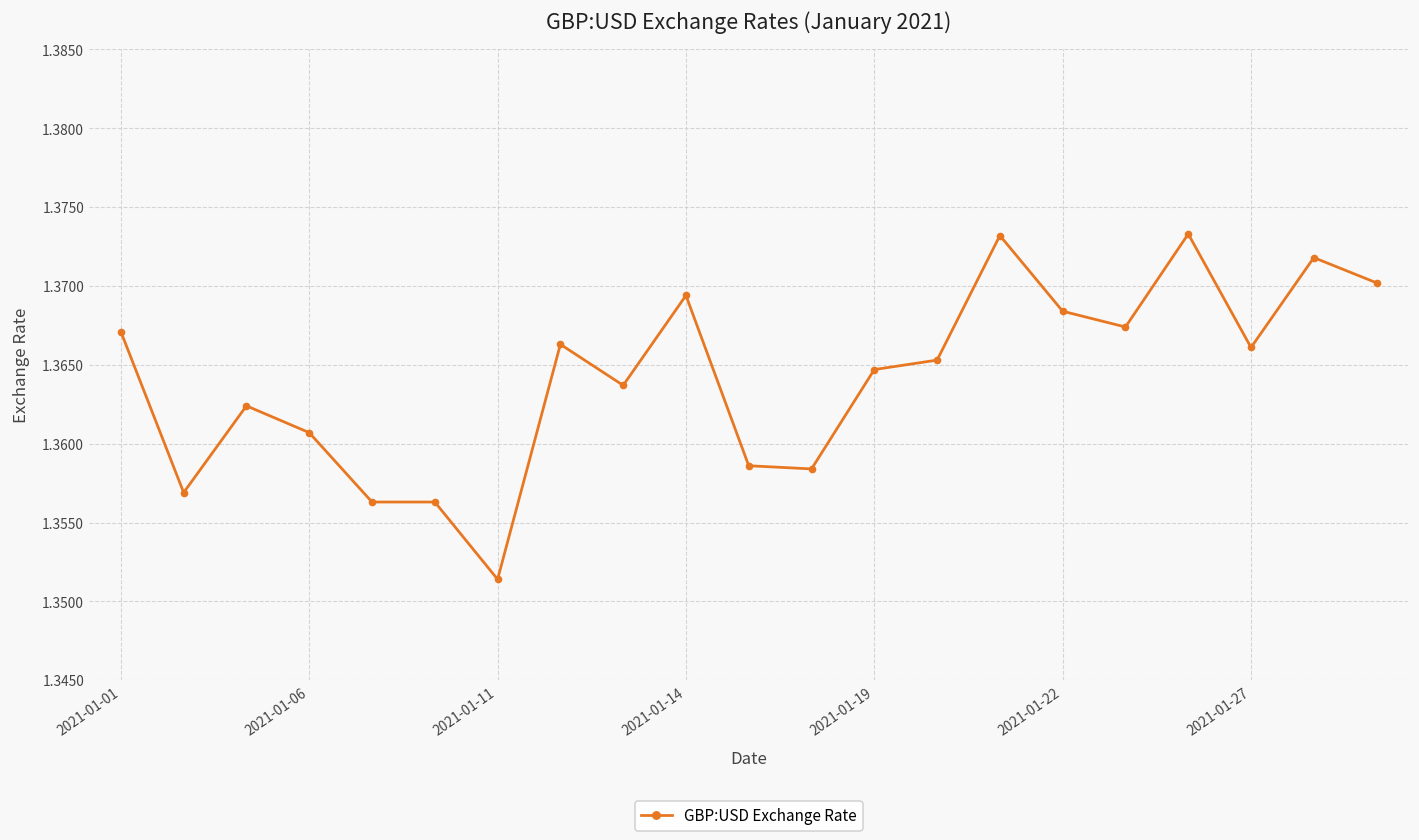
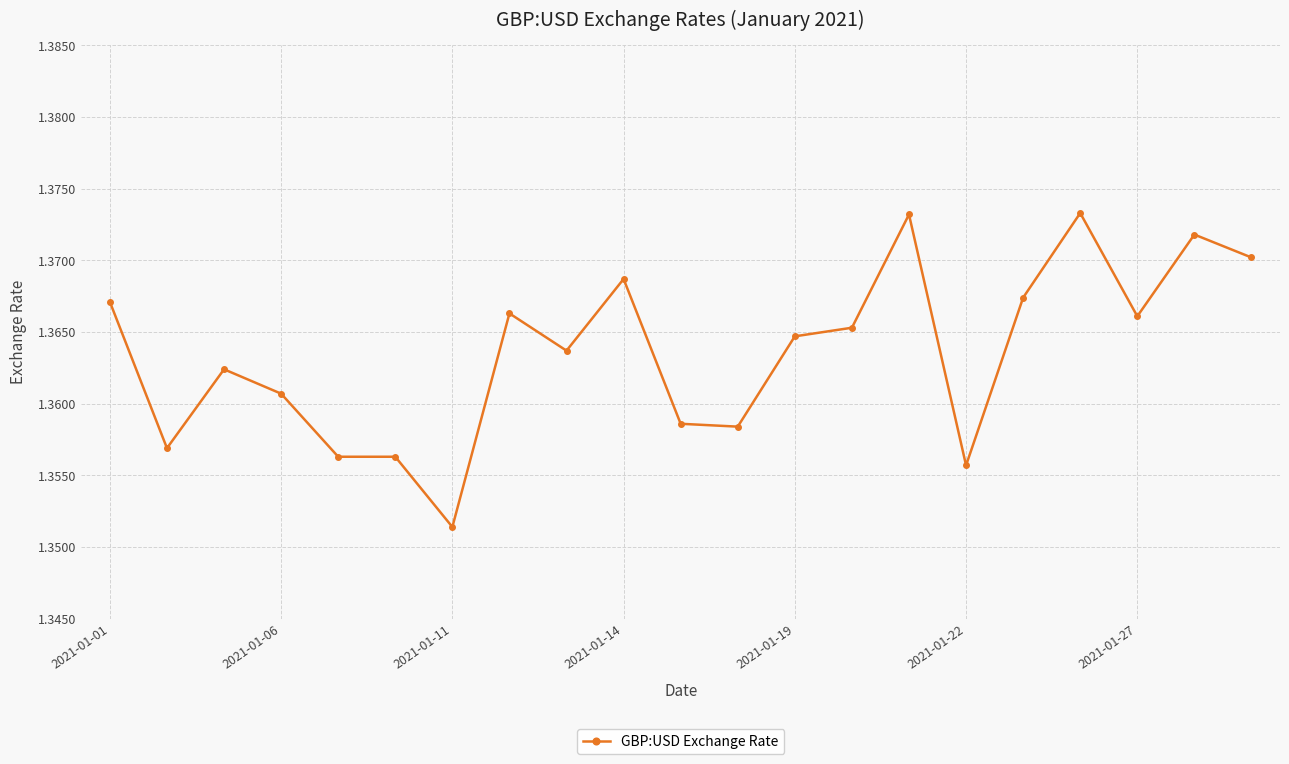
2021-01-14: 1.3694 -> 1.3687
2021-01-22: 1.3684 -> 1.3557
